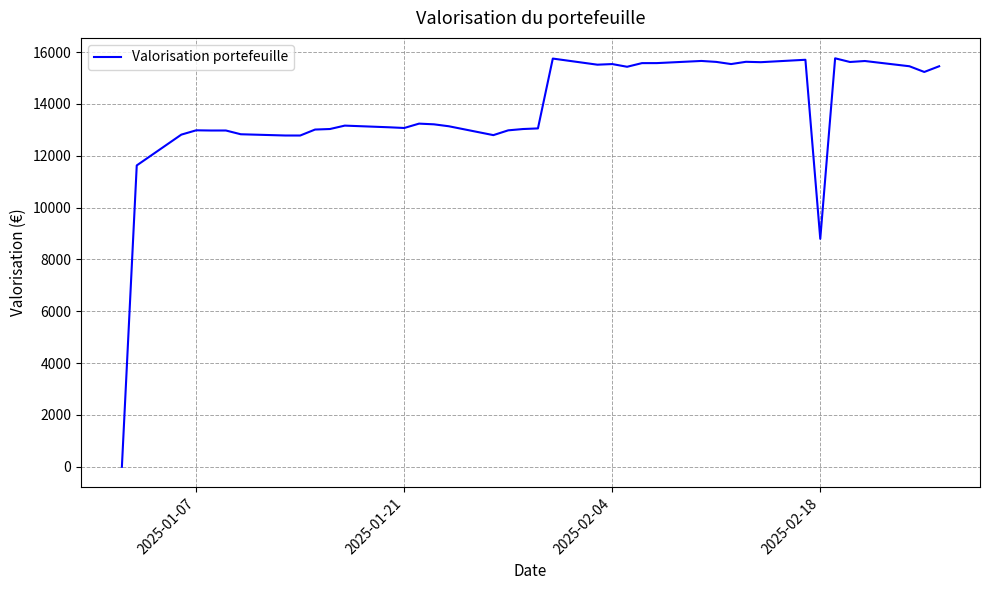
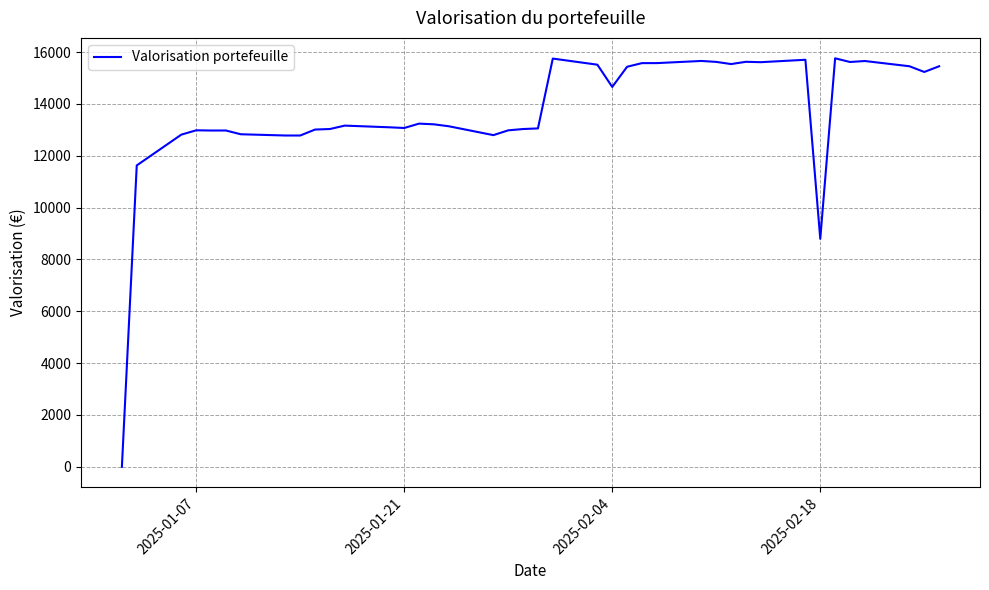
2025-02-04: 15500 -> 14700
